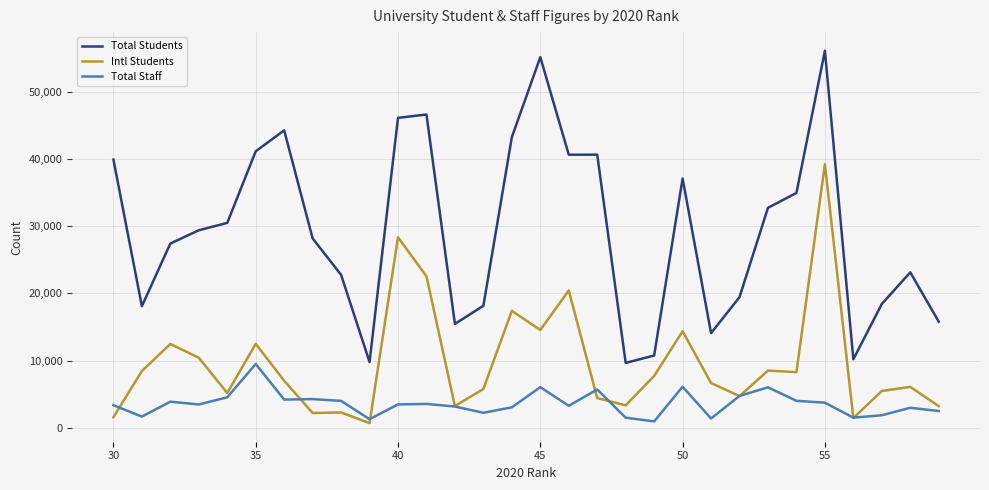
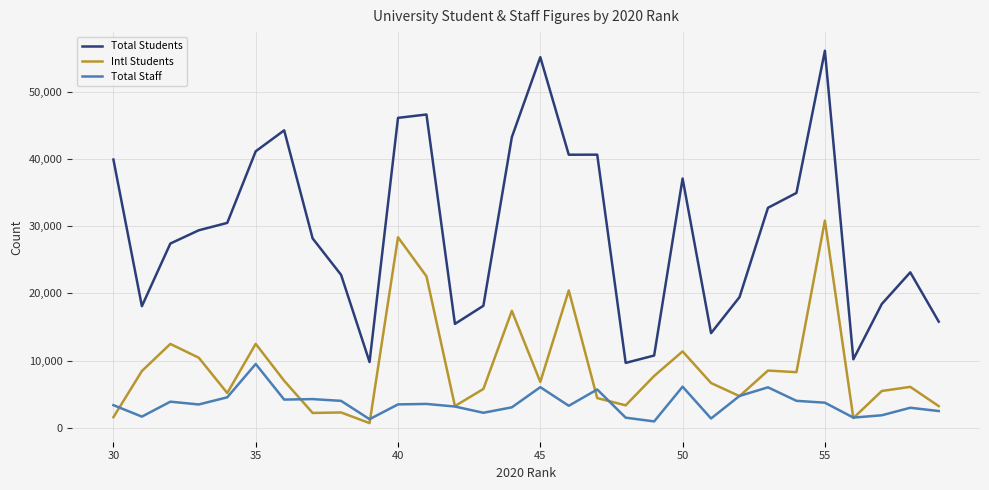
Intl Students, 45: 15,000 -> 7,000
Intl Students, 50: 14,000 -> 11,000
Intl Students, 55: 39,000 -> 31,000
